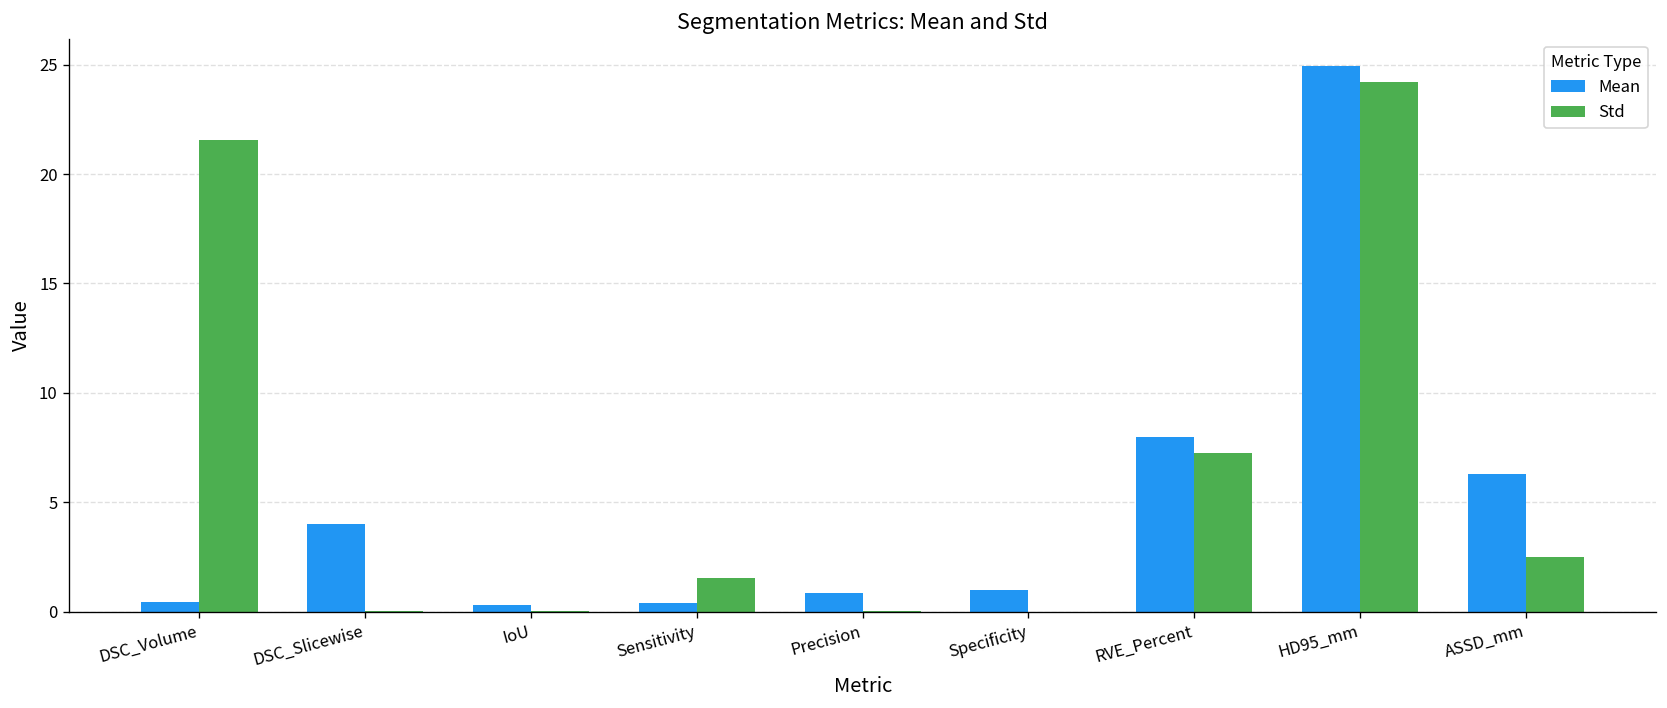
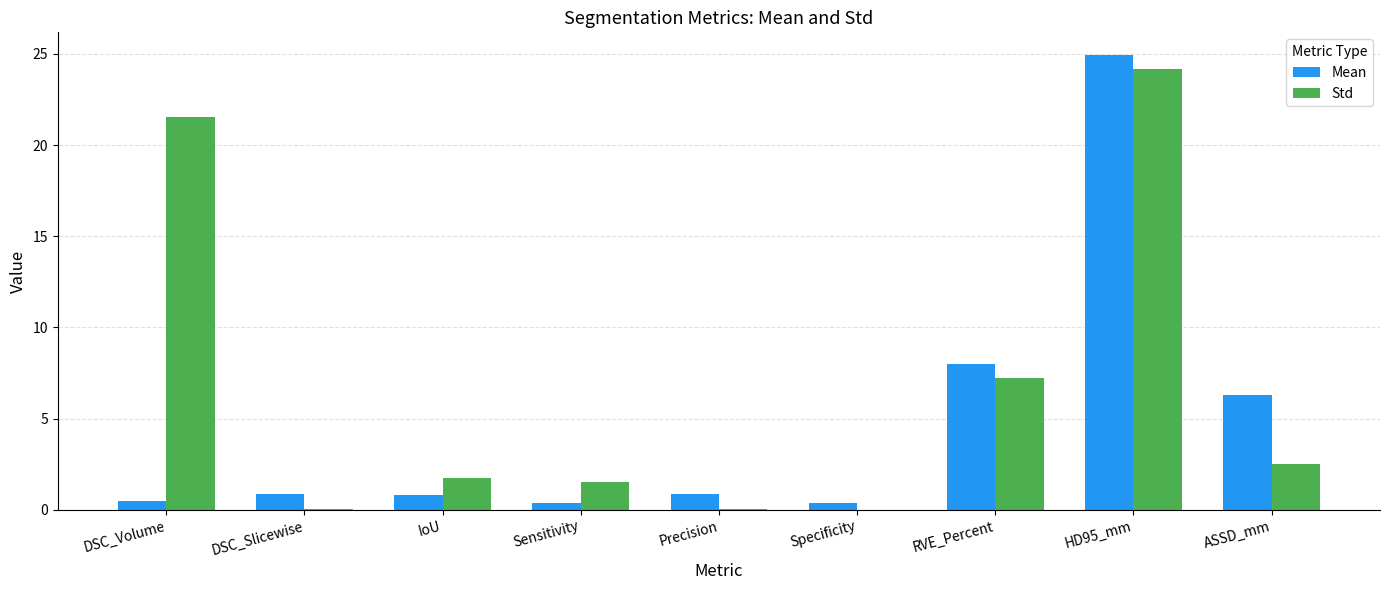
Mean, DSC_Slicewise: 4.0 -> 0.9
Mean, IoU: 0.3 -> 0.8
Std, IoU: 0.0 -> 1.7
Mean, Specificity: 1.0 -> 0.4
